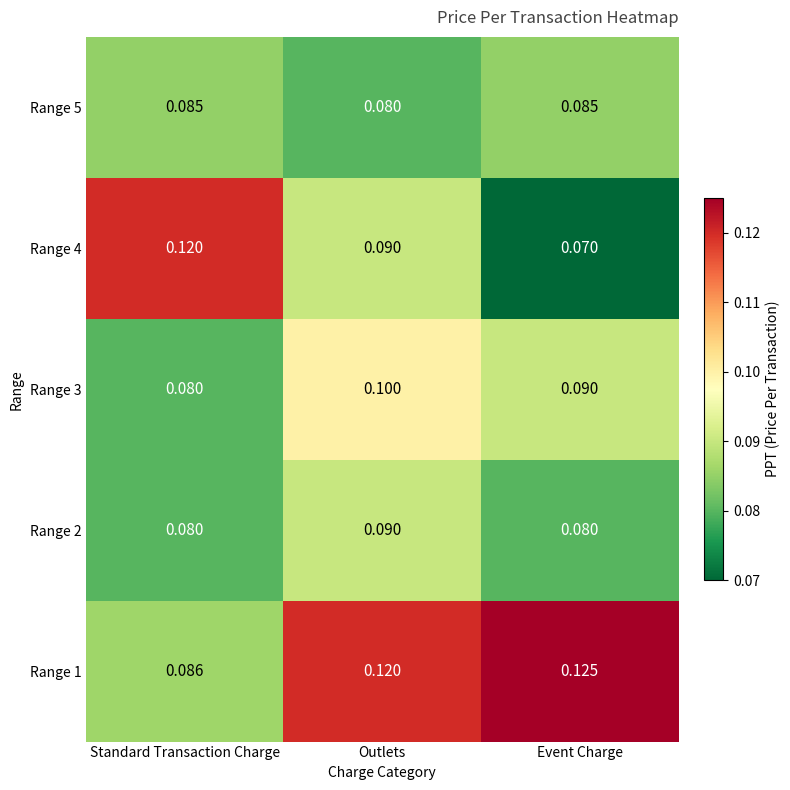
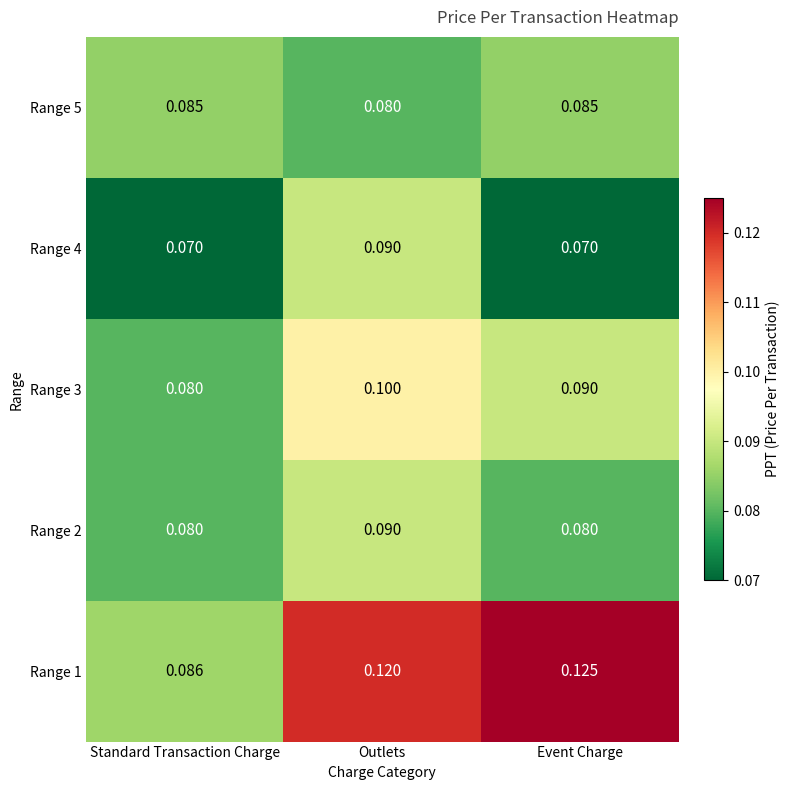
Range 4, Standard Transaction Charge: 0.120 -> 0.070
